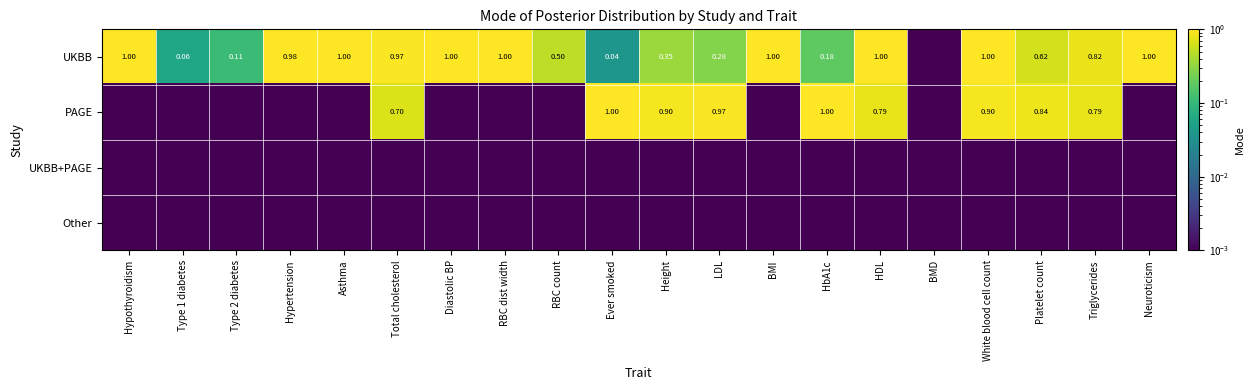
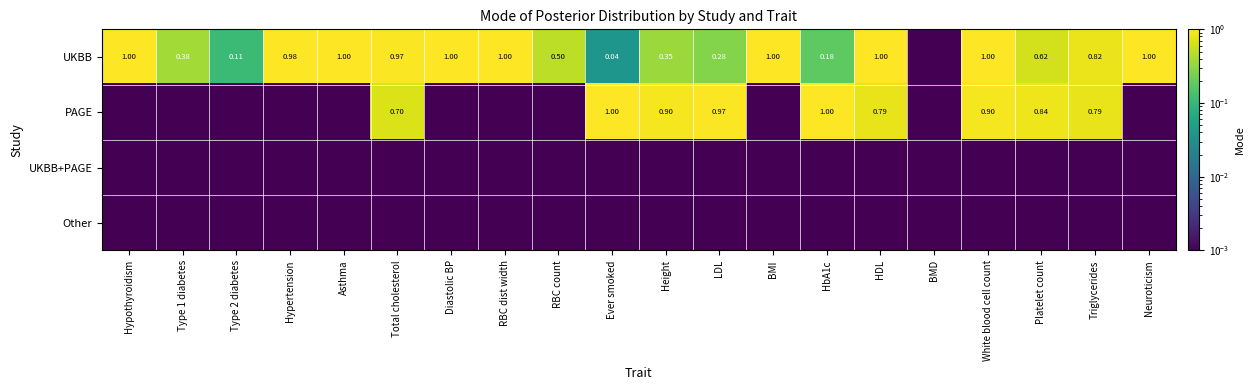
UKBB, Type 1 diabetes: 0.06 -> 0.38
